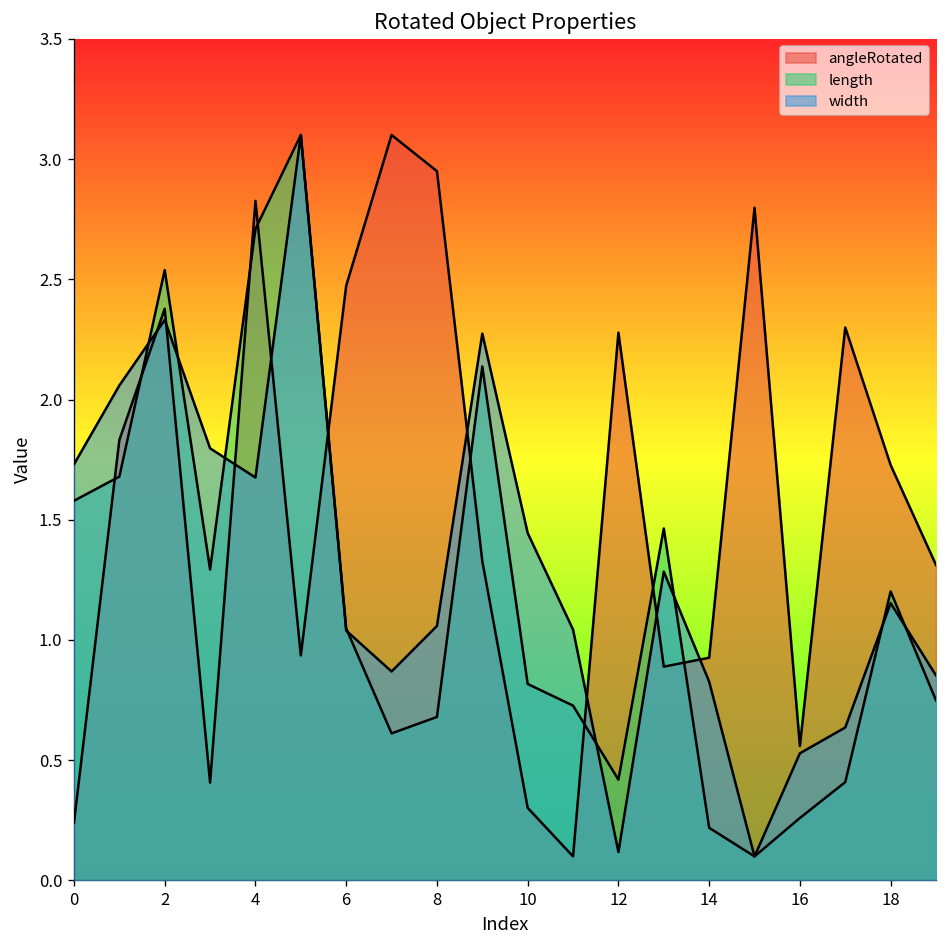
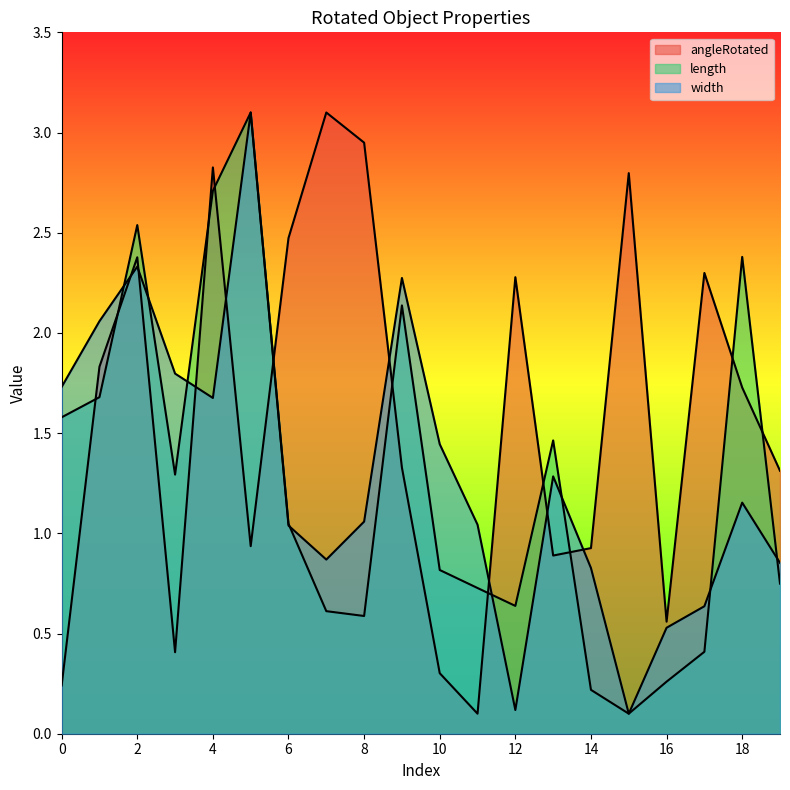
length, 8: 0.68 -> 0.59
length, 12: 0.42 -> 0.64
length, 18: 1.20 -> 2.38
